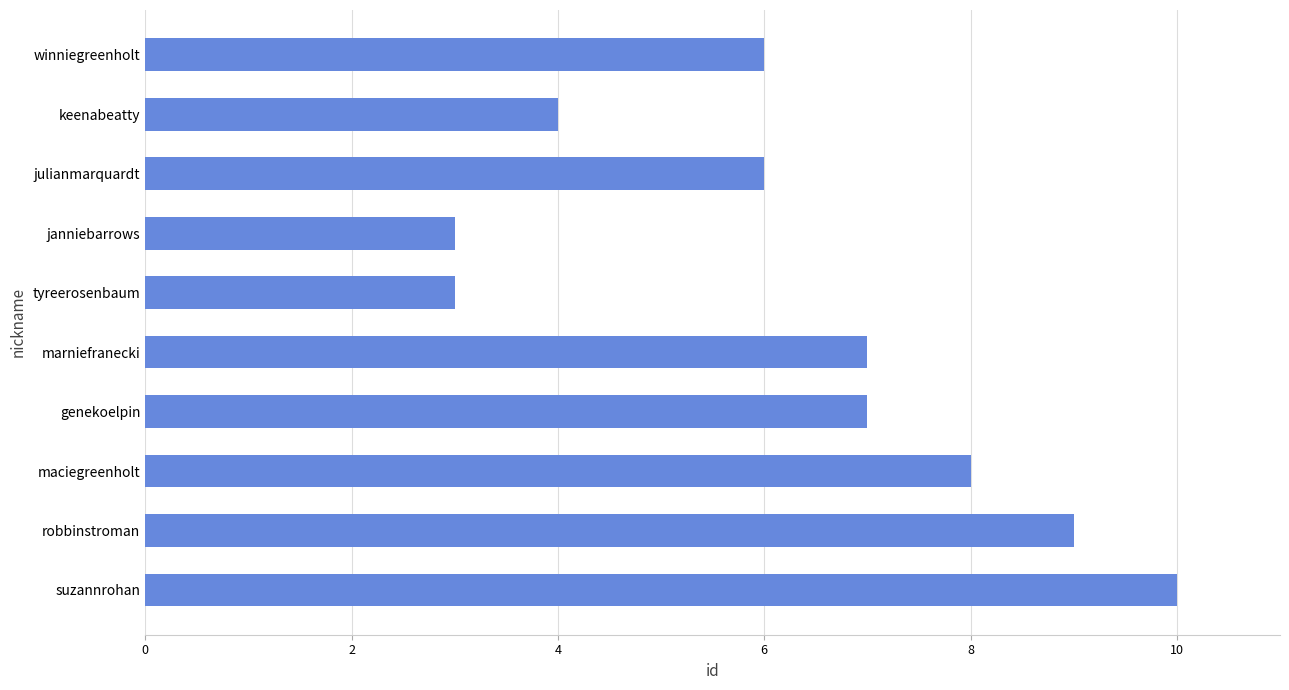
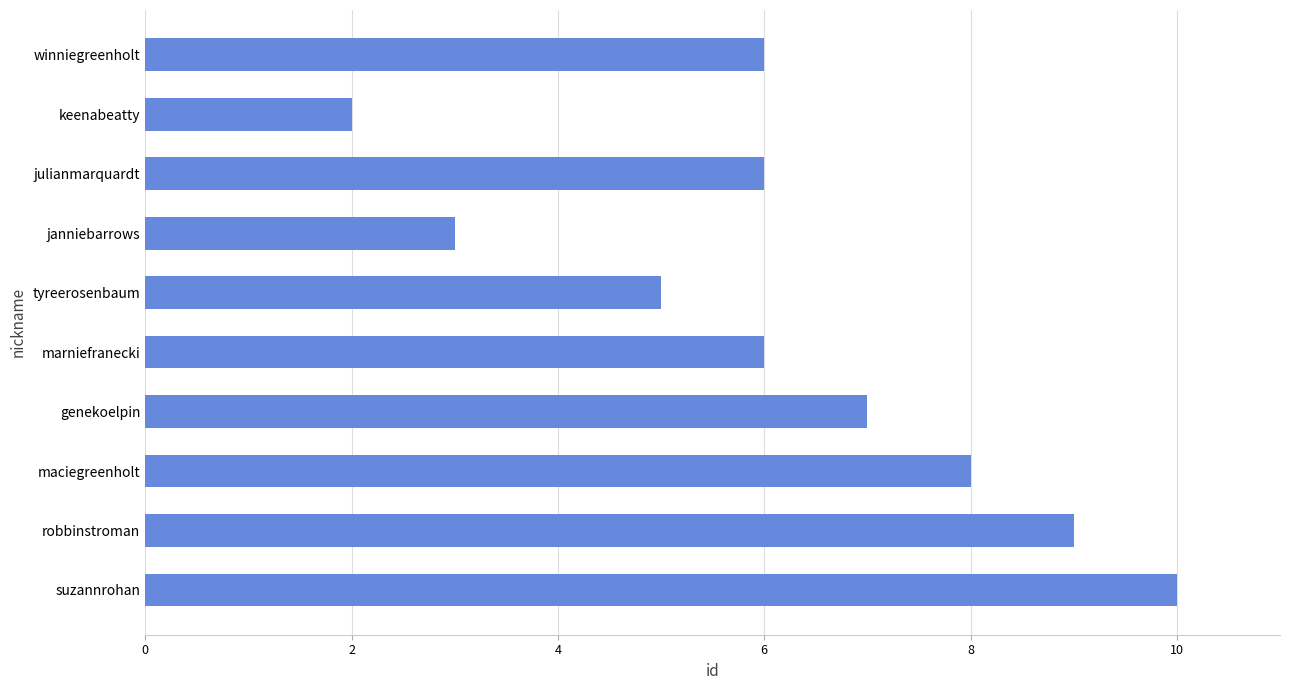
keenabeatty: 4 -> 2
tyreerosenbaum: 3 -> 5
marniefranecki: 7 -> 6
